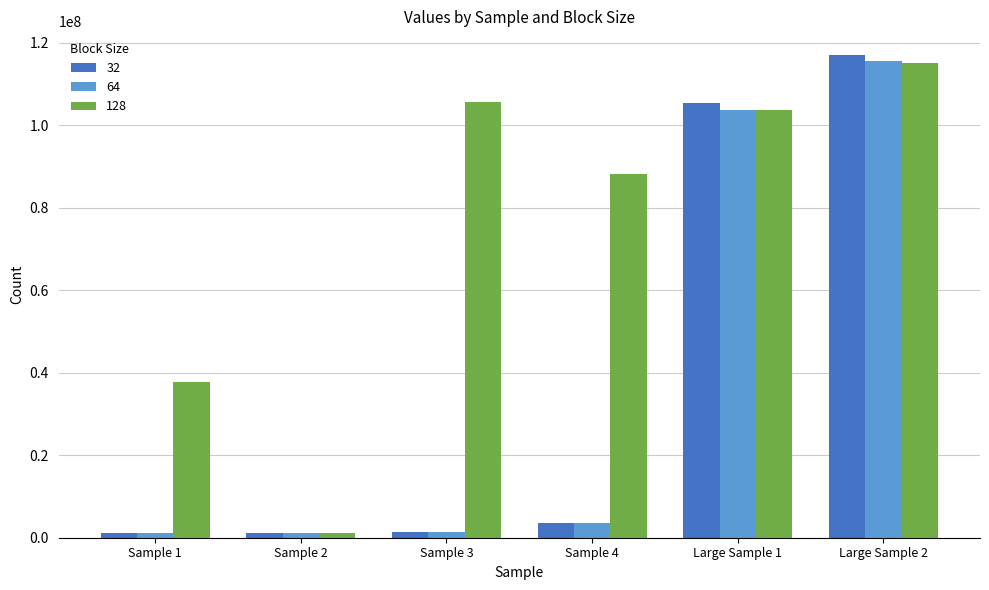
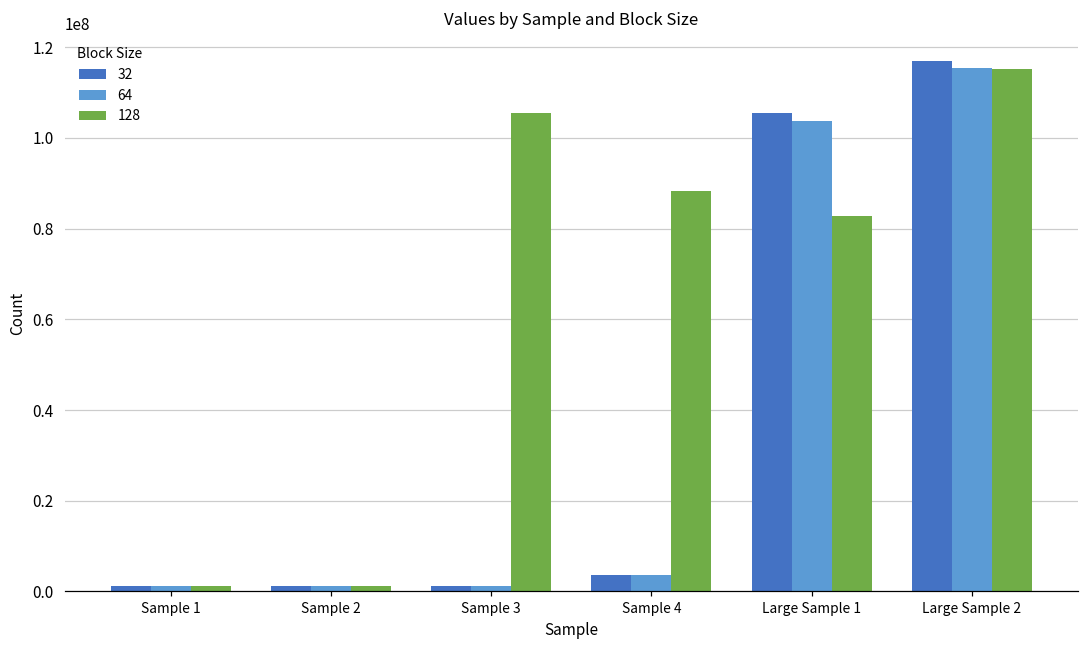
128, Sample 1: 38000000 -> 1000000
128, Large Sample 1: 104000000 -> 83000000
